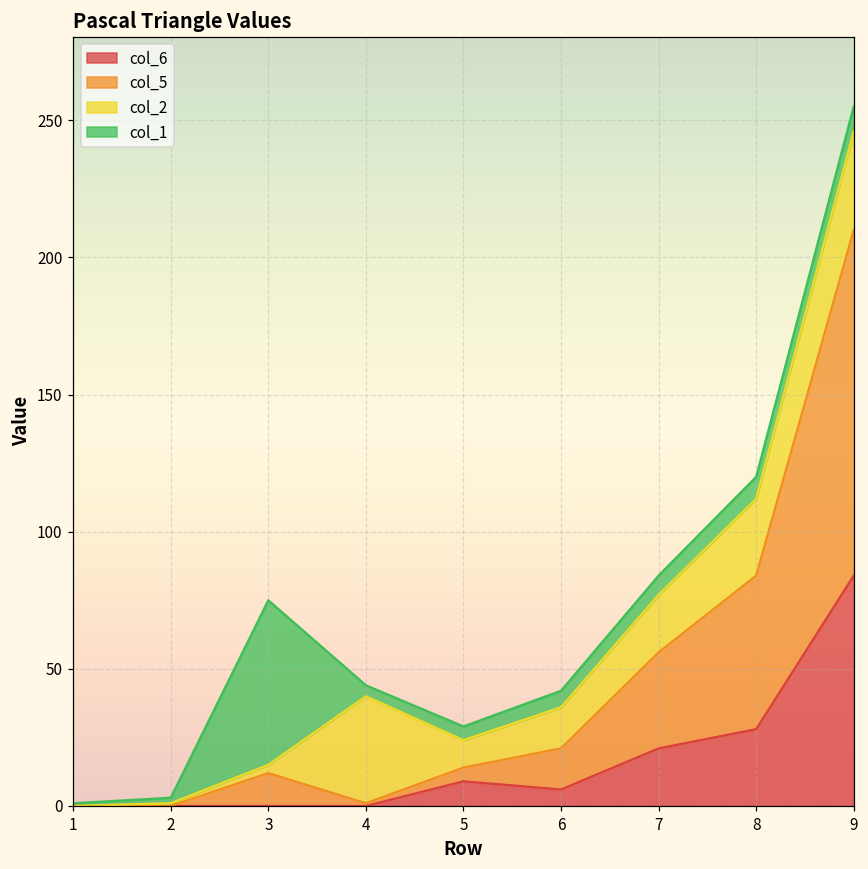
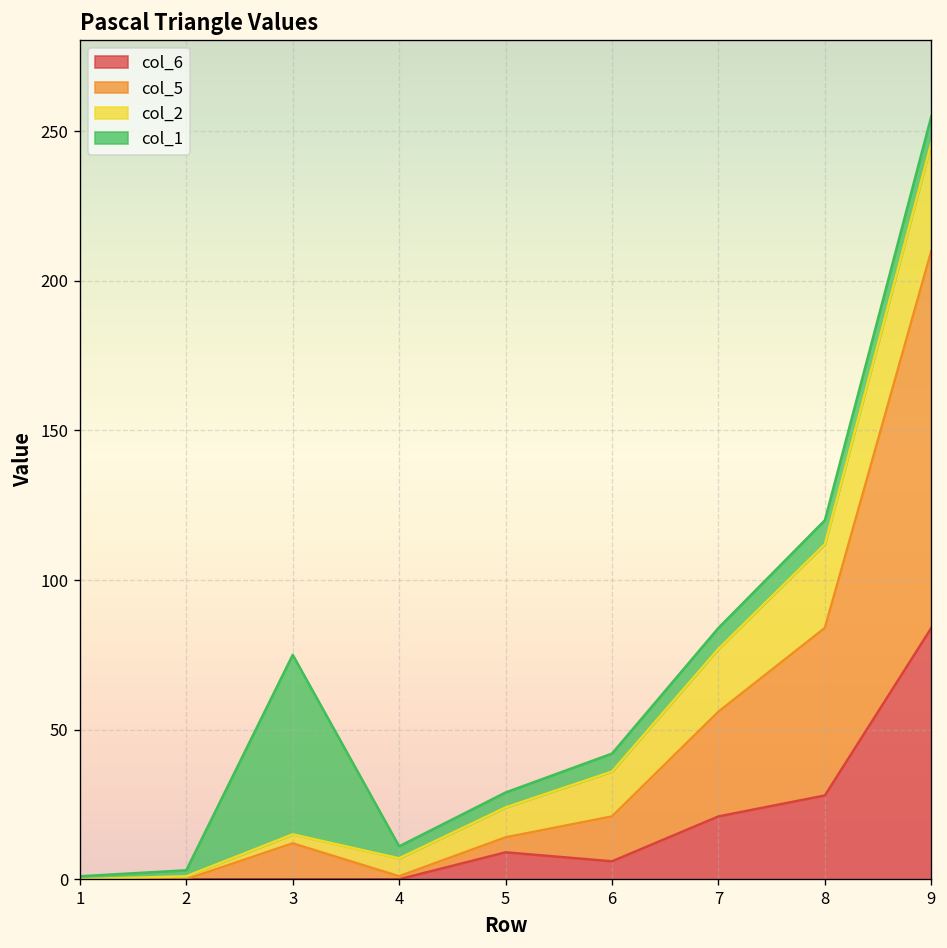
col_2, 4: 39 -> 6
